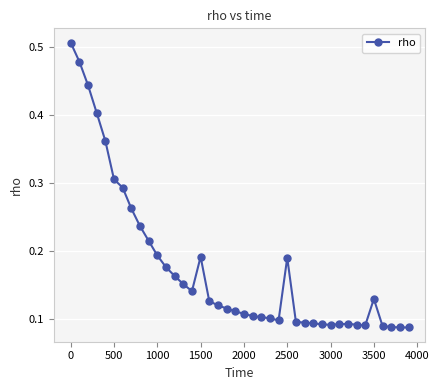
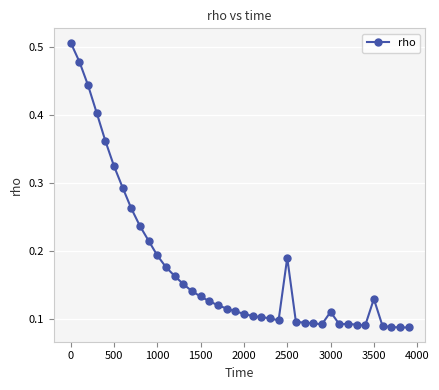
500: 0.31 -> 0.32
1500: 0.19 -> 0.13
3000: 0.09 -> 0.11
